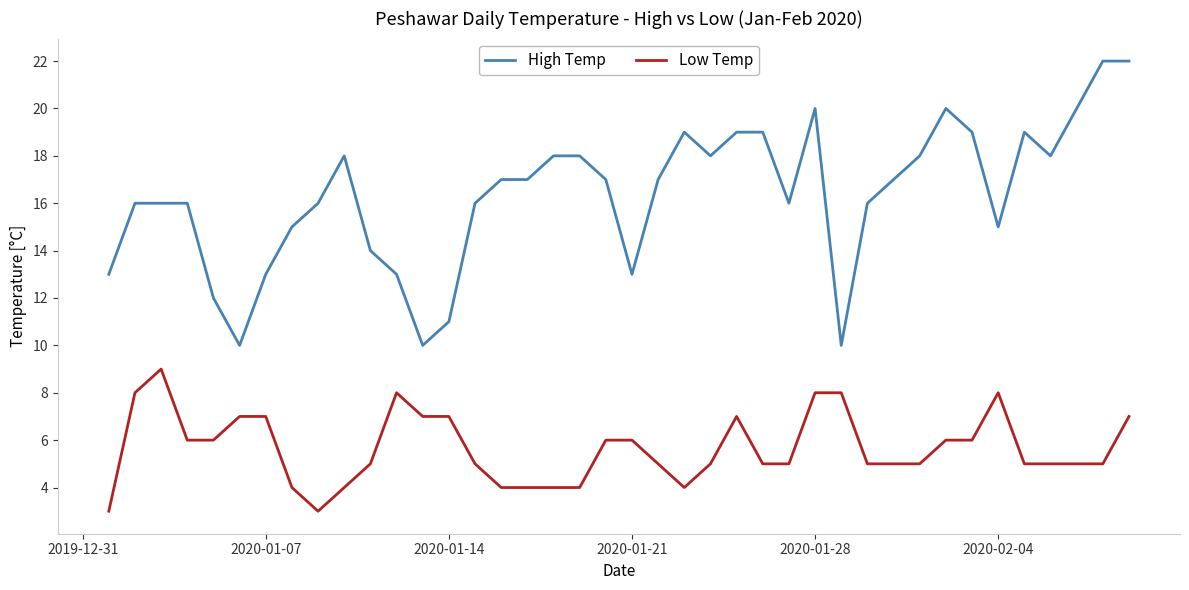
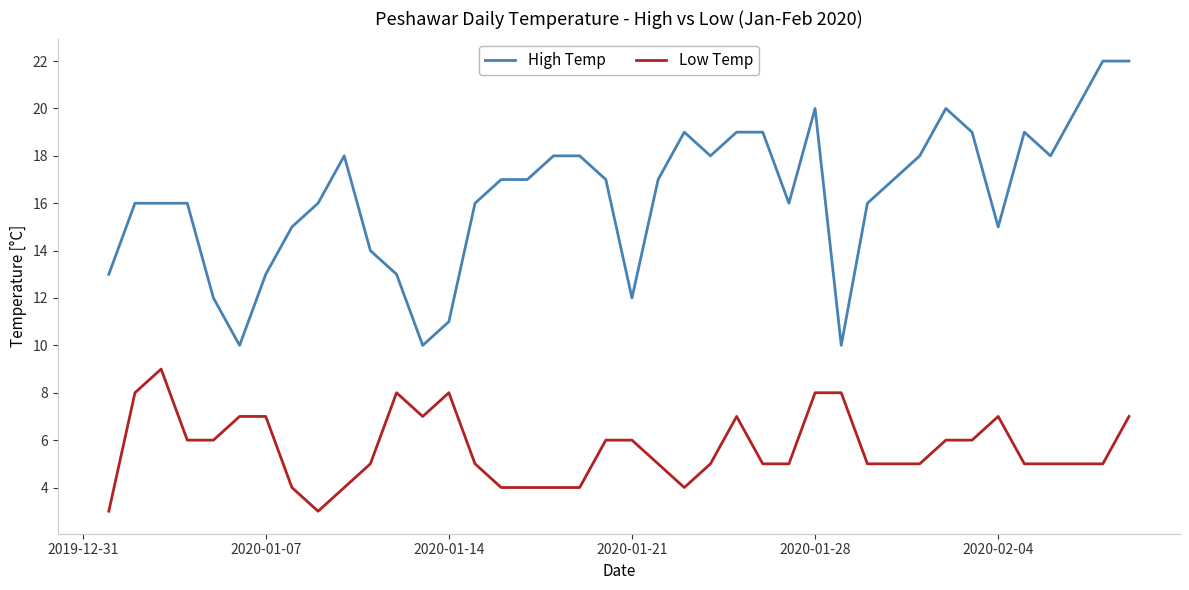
Low Temp, 2020-01-14: 7 -> 8
High Temp, 2020-01-21: 13 -> 12
Low Temp, 2020-02-04: 8 -> 7
